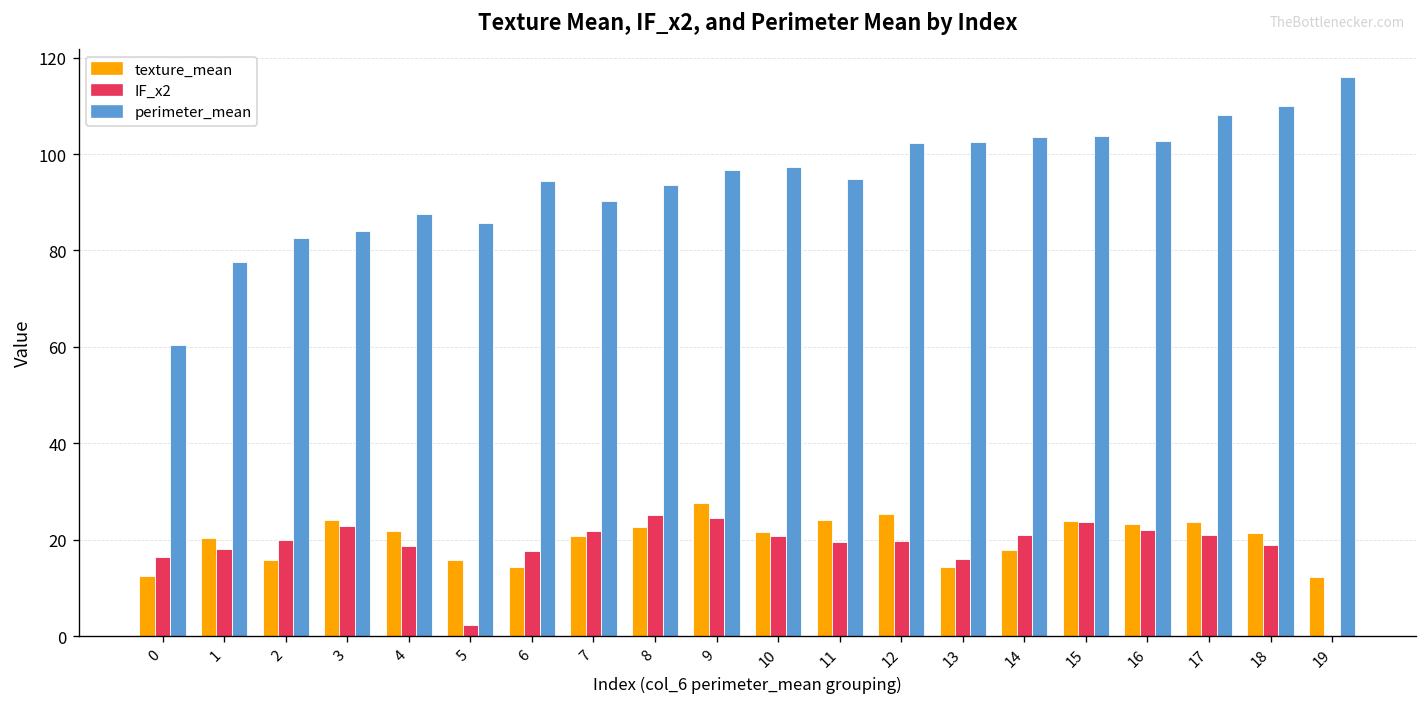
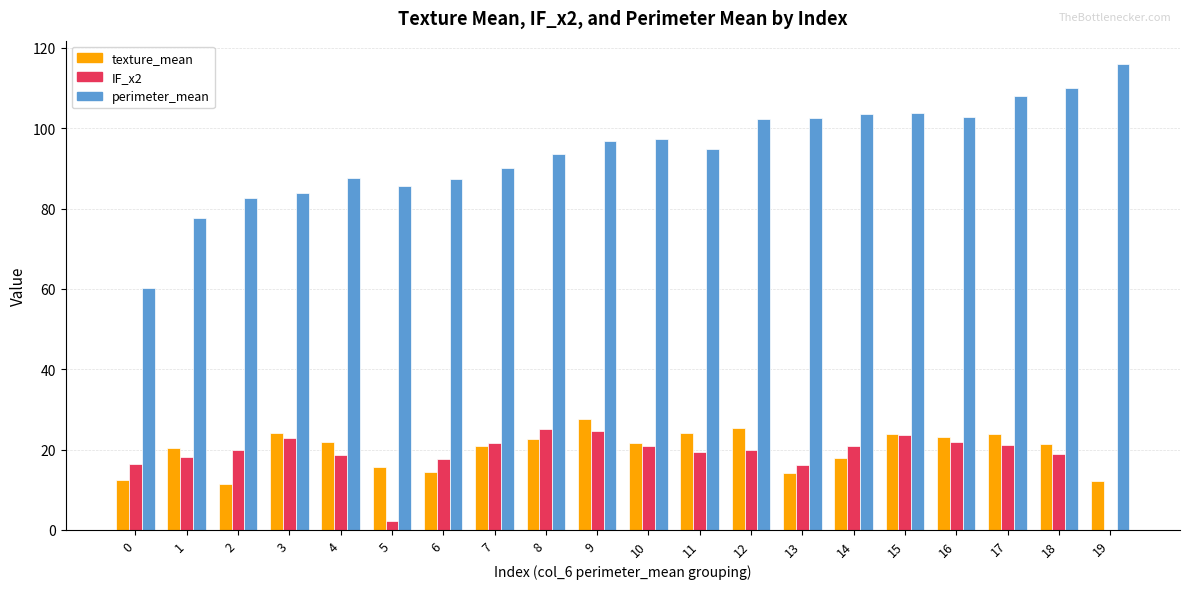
texture_mean, 2: 16 -> 12
perimeter_mean, 6: 94 -> 87
